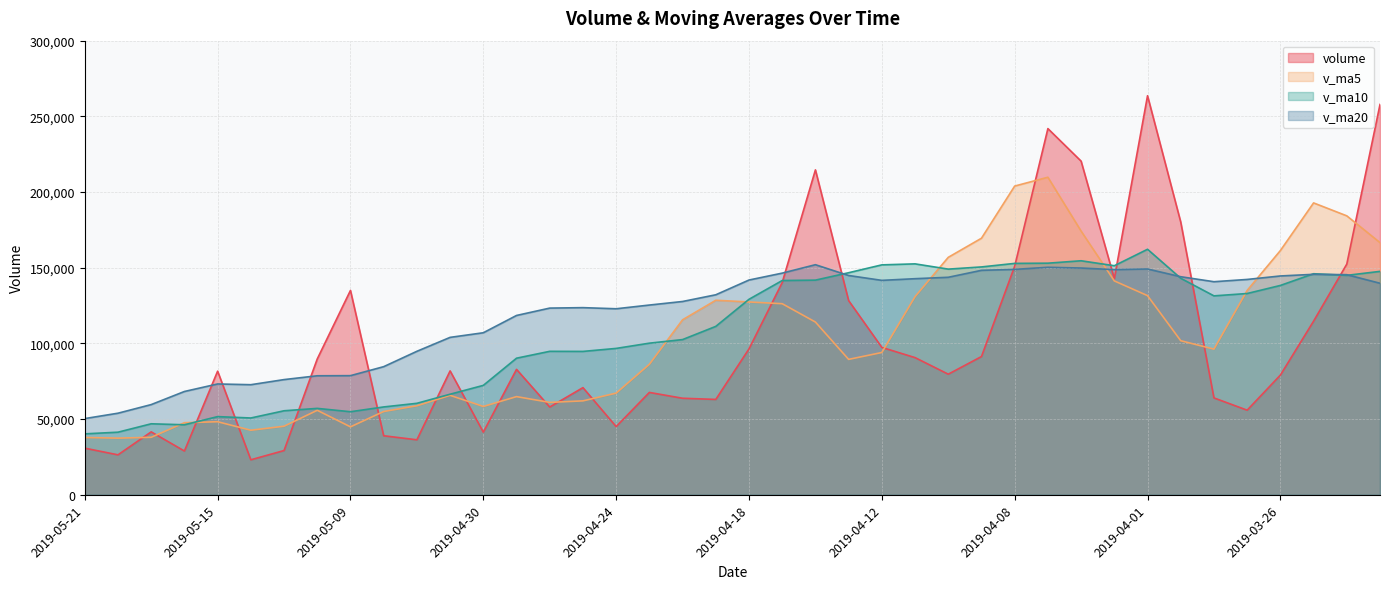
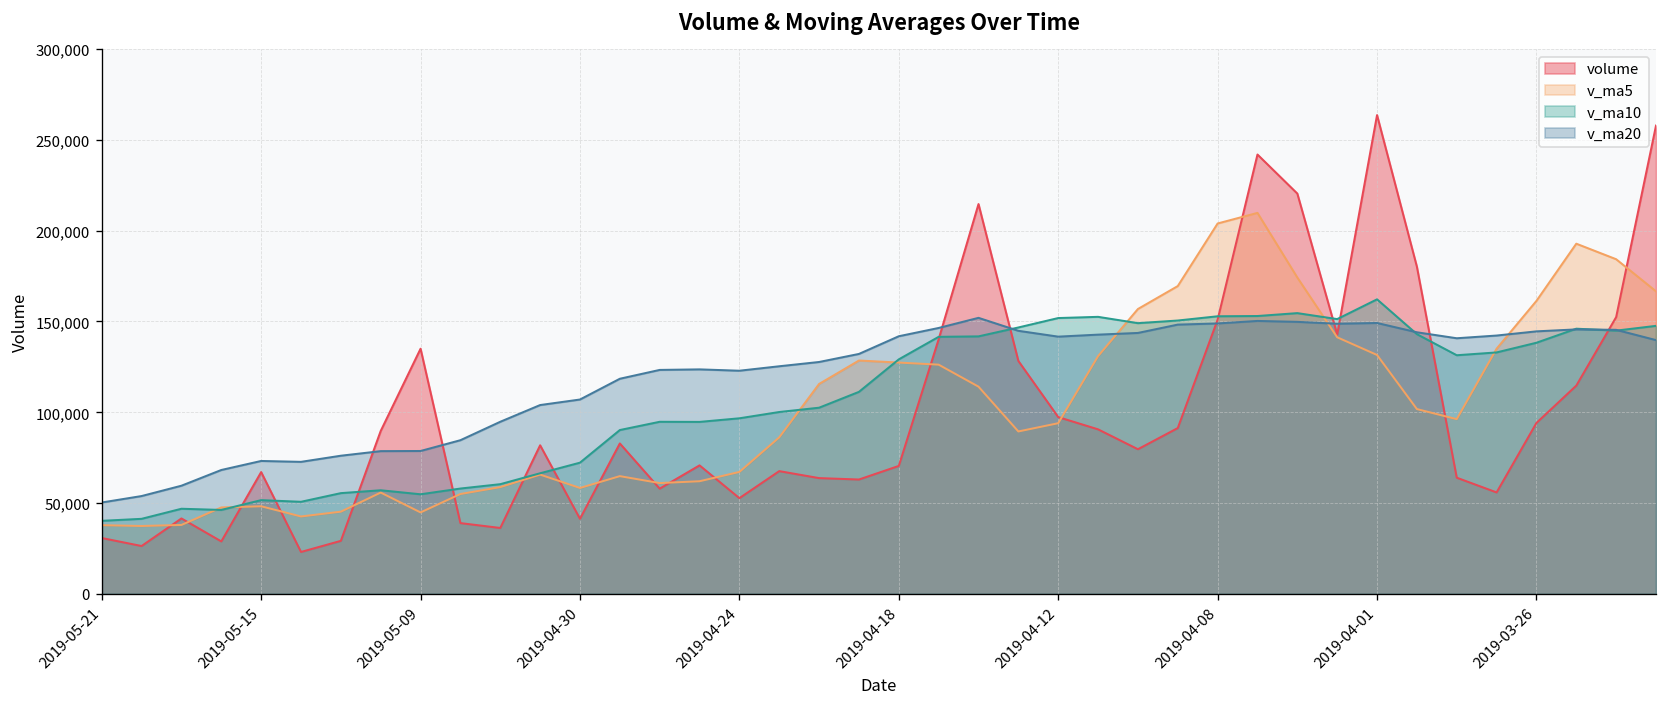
volume, 2019-05-15: 82,000 -> 67,000
volume, 2019-04-24: 45,000 -> 53,000
volume, 2019-04-18: 96,000 -> 71,000
volume, 2019-03-26: 79,000 -> 94,000
